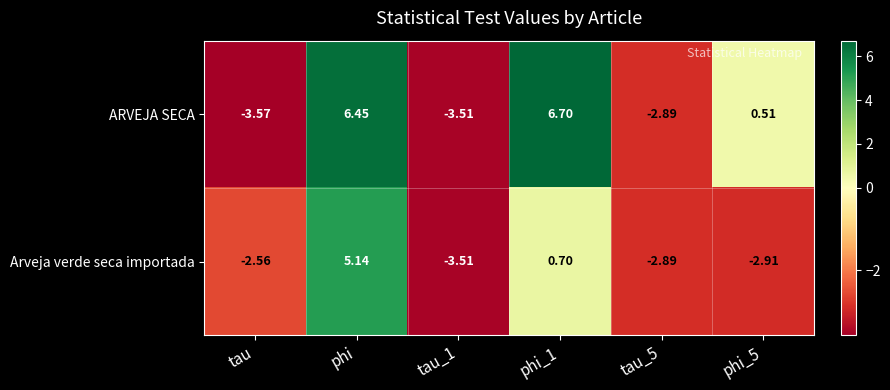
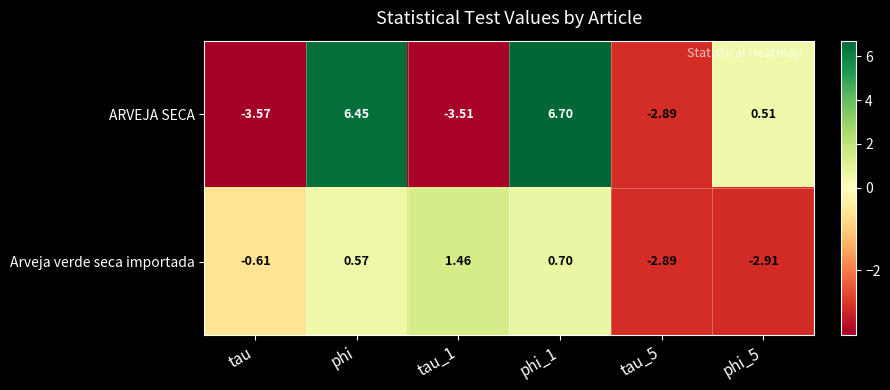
Arveja verde seca importada, tau: -2.56 -> -0.61
Arveja verde seca importada, phi: 5.14 -> 0.57
Arveja verde seca importada, tau_1: -3.51 -> 1.46
